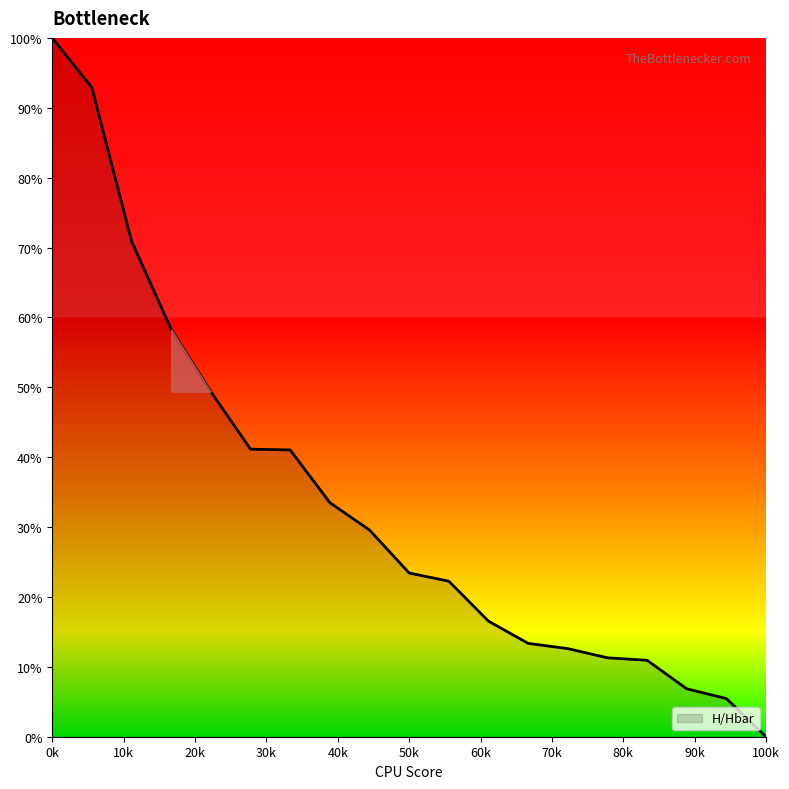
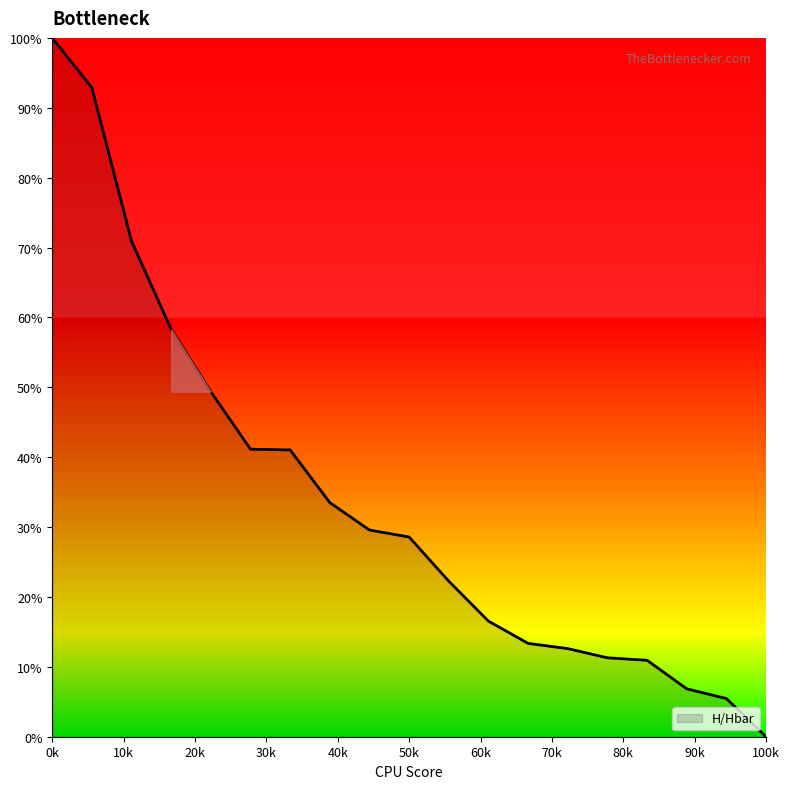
H/Hbar, 50k: 23% -> 29%
